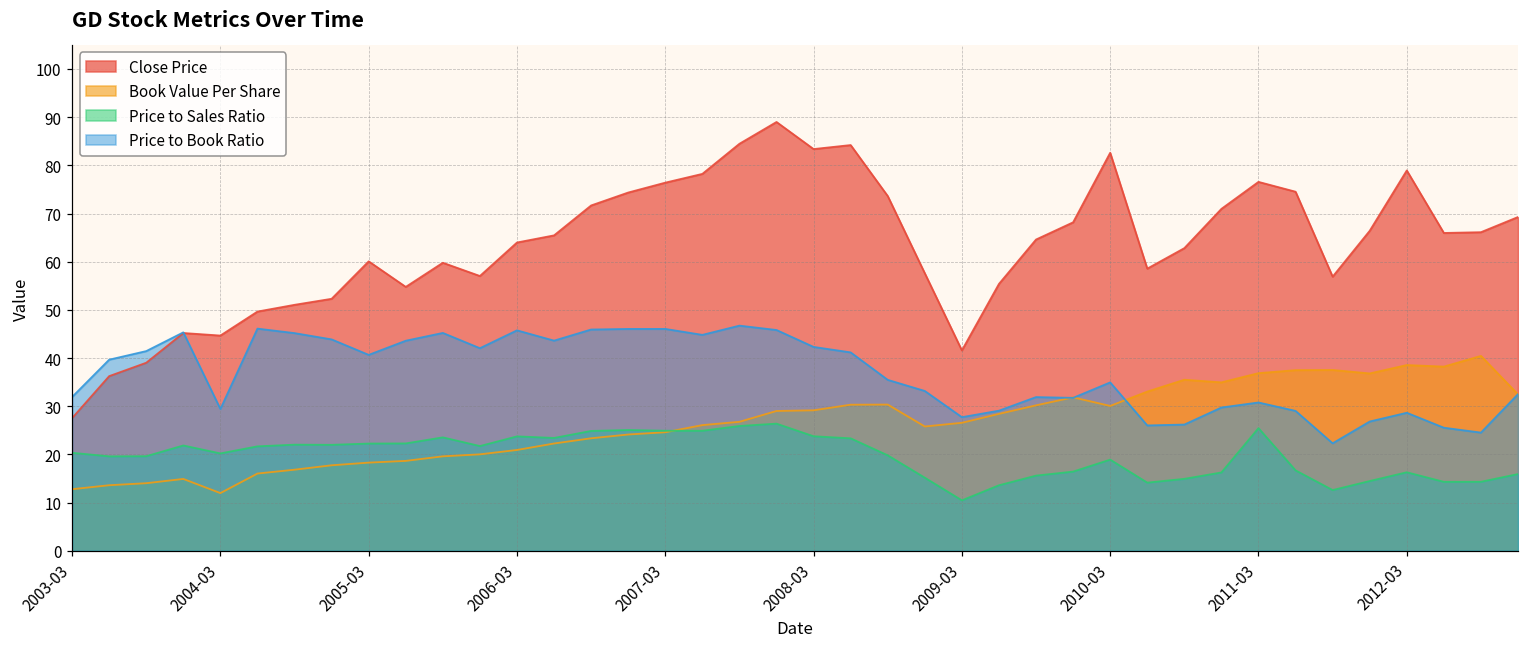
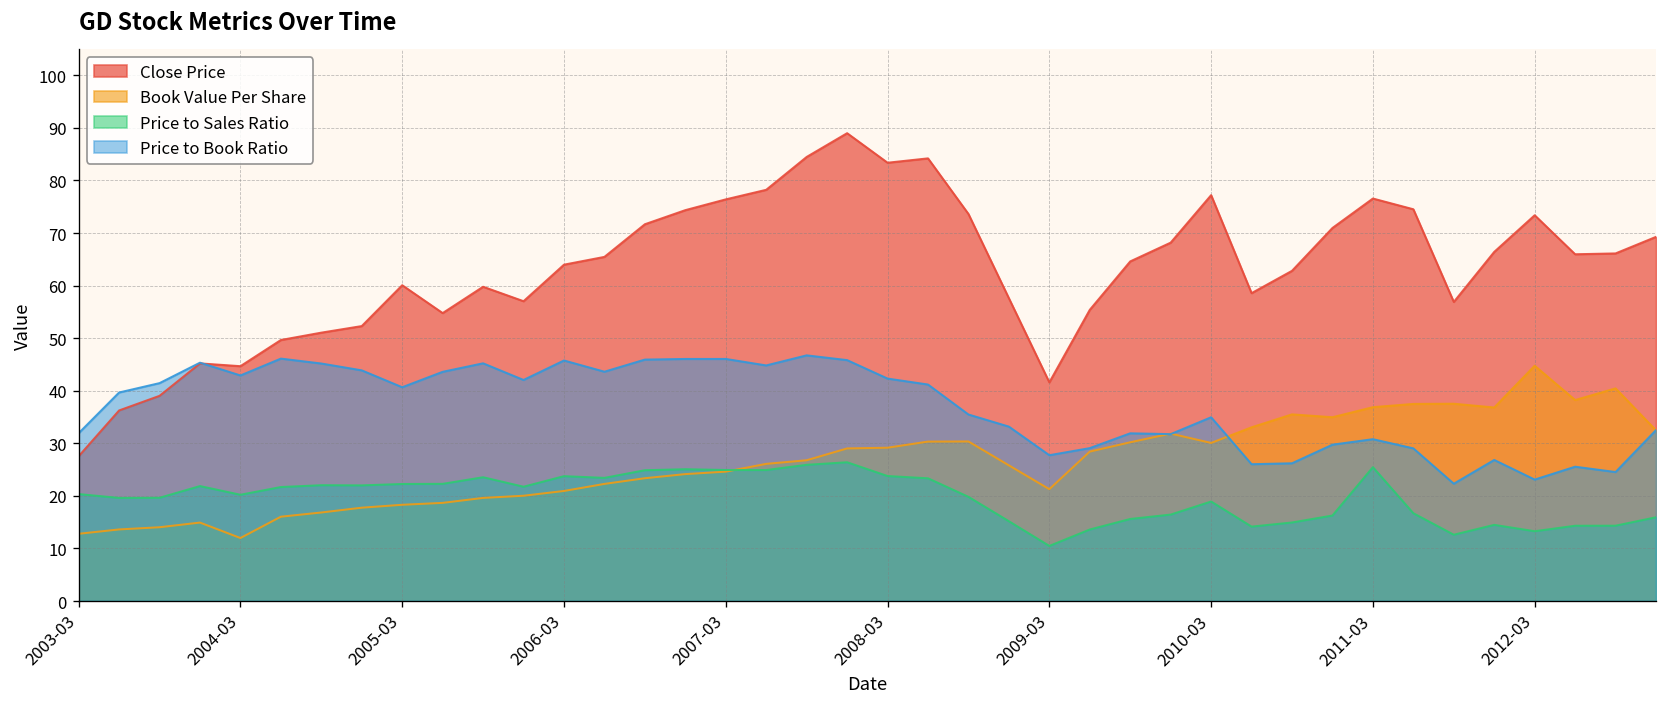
Price to Book Ratio, 2004-03: 29 -> 43
Book Value Per Share, 2009-03: 27 -> 21
Close Price, 2010-03: 83 -> 77
Close Price, 2012-03: 79 -> 73
Book Value Per Share, 2012-03: 39 -> 45
Price to Sales Ratio, 2012-03: 16 -> 13
Price to Book Ratio, 2012-03: 29 -> 23
